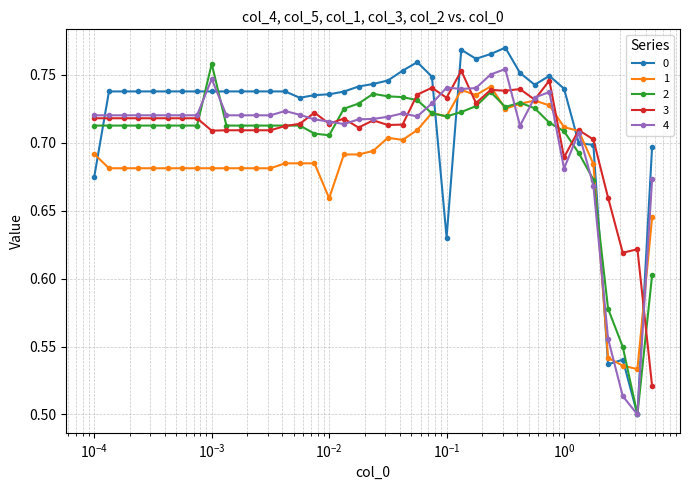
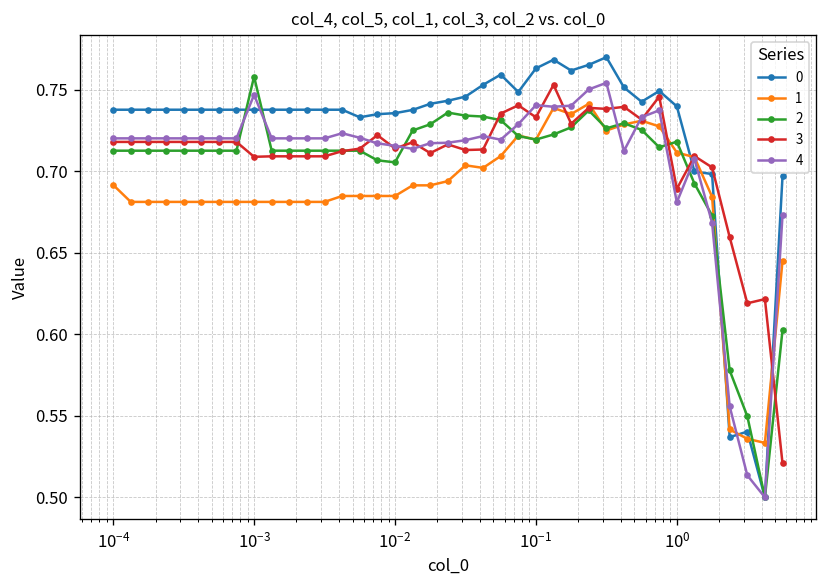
0, 10^-4: 0.675 -> 0.738
1, 10^-2: 0.659 -> 0.685
0, 10^-1: 0.630 -> 0.763
2, 10^0: 0.708 -> 0.718
